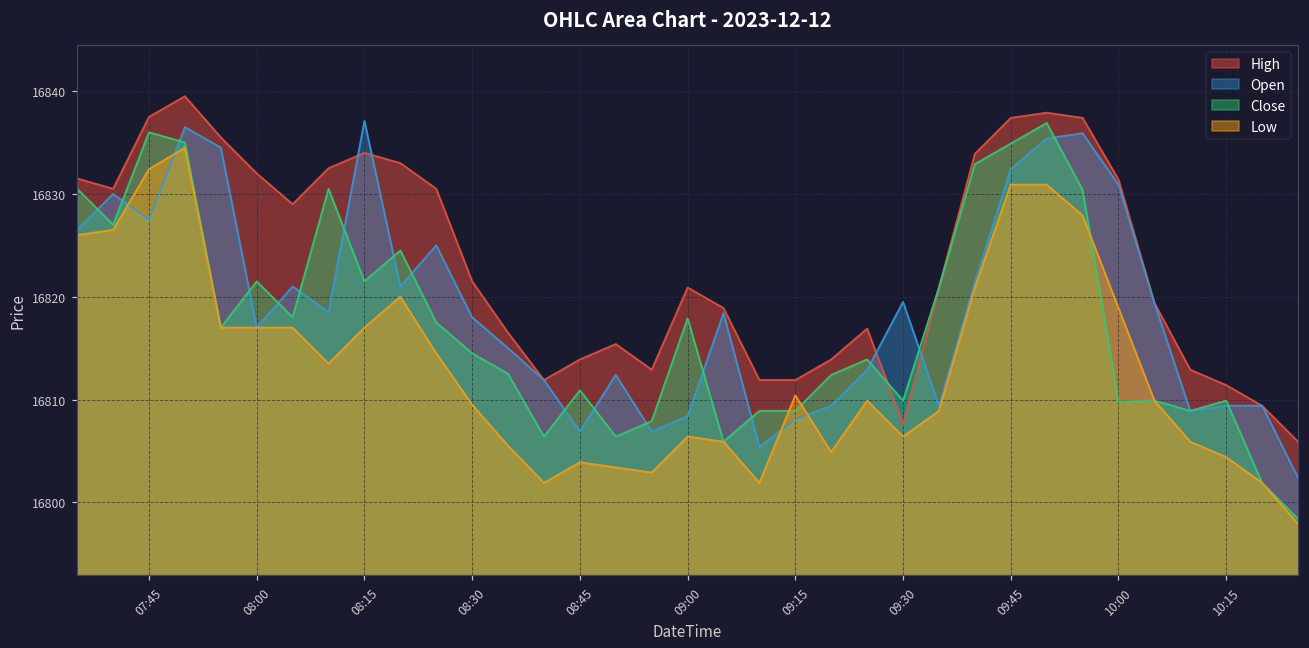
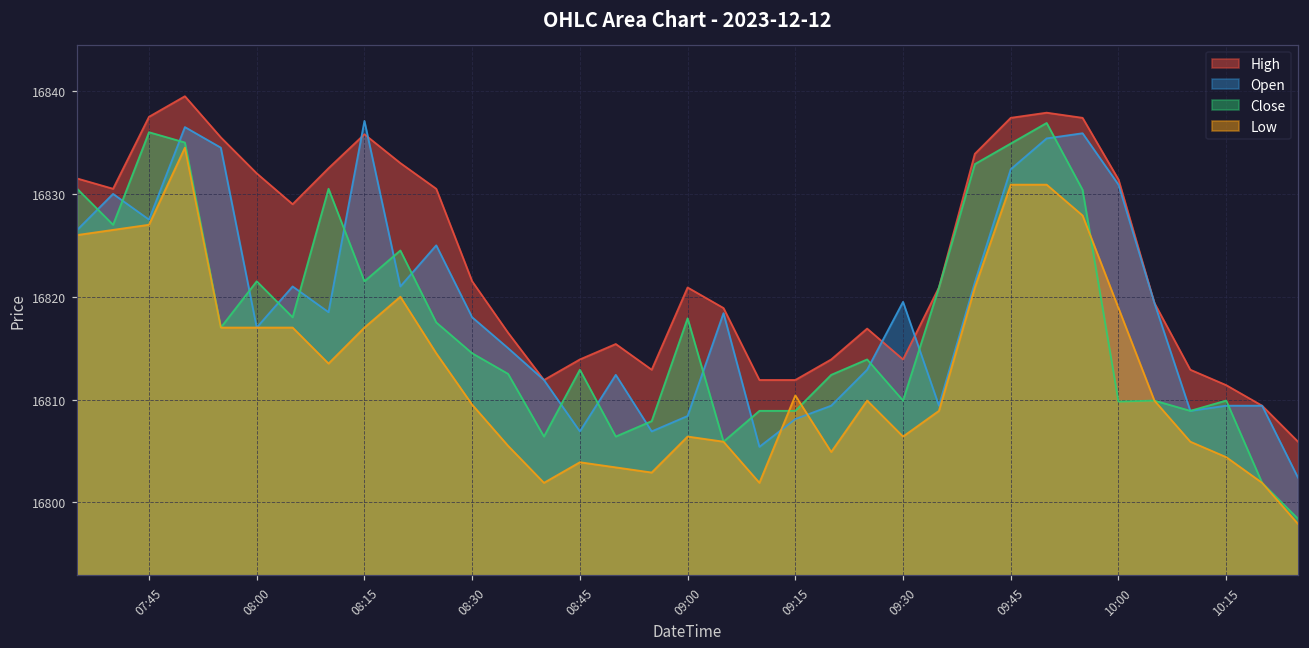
Low, 07:45: 16832 -> 16827
High, 08:15: 16834 -> 16836
Close, 08:45: 16811 -> 16813
High, 09:30: 16808 -> 16814
